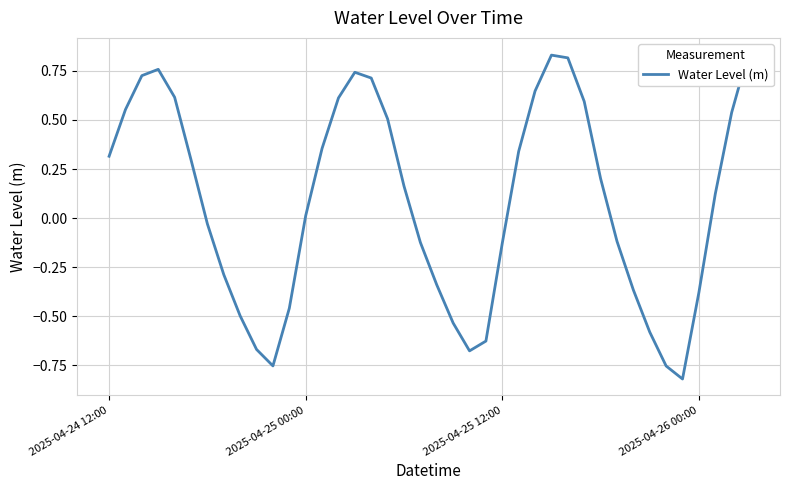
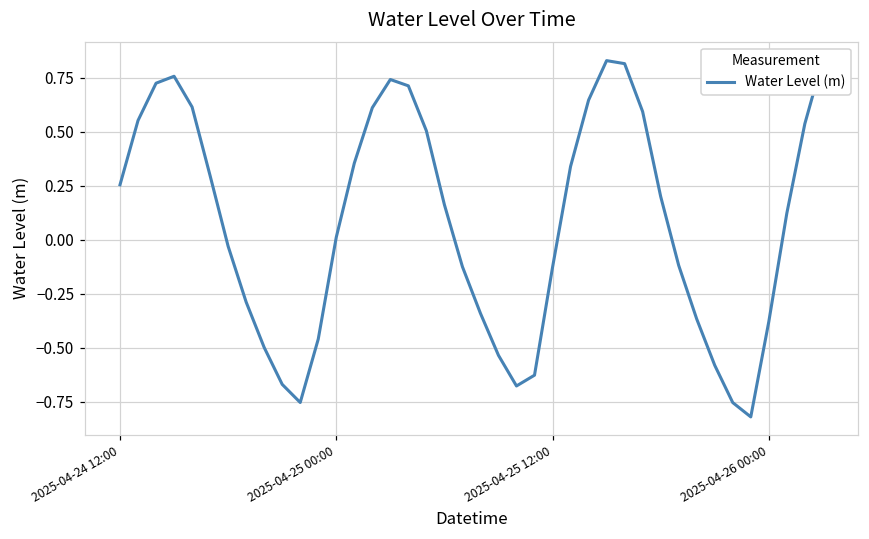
2025-04-24 12:00: 0.32 -> 0.26
